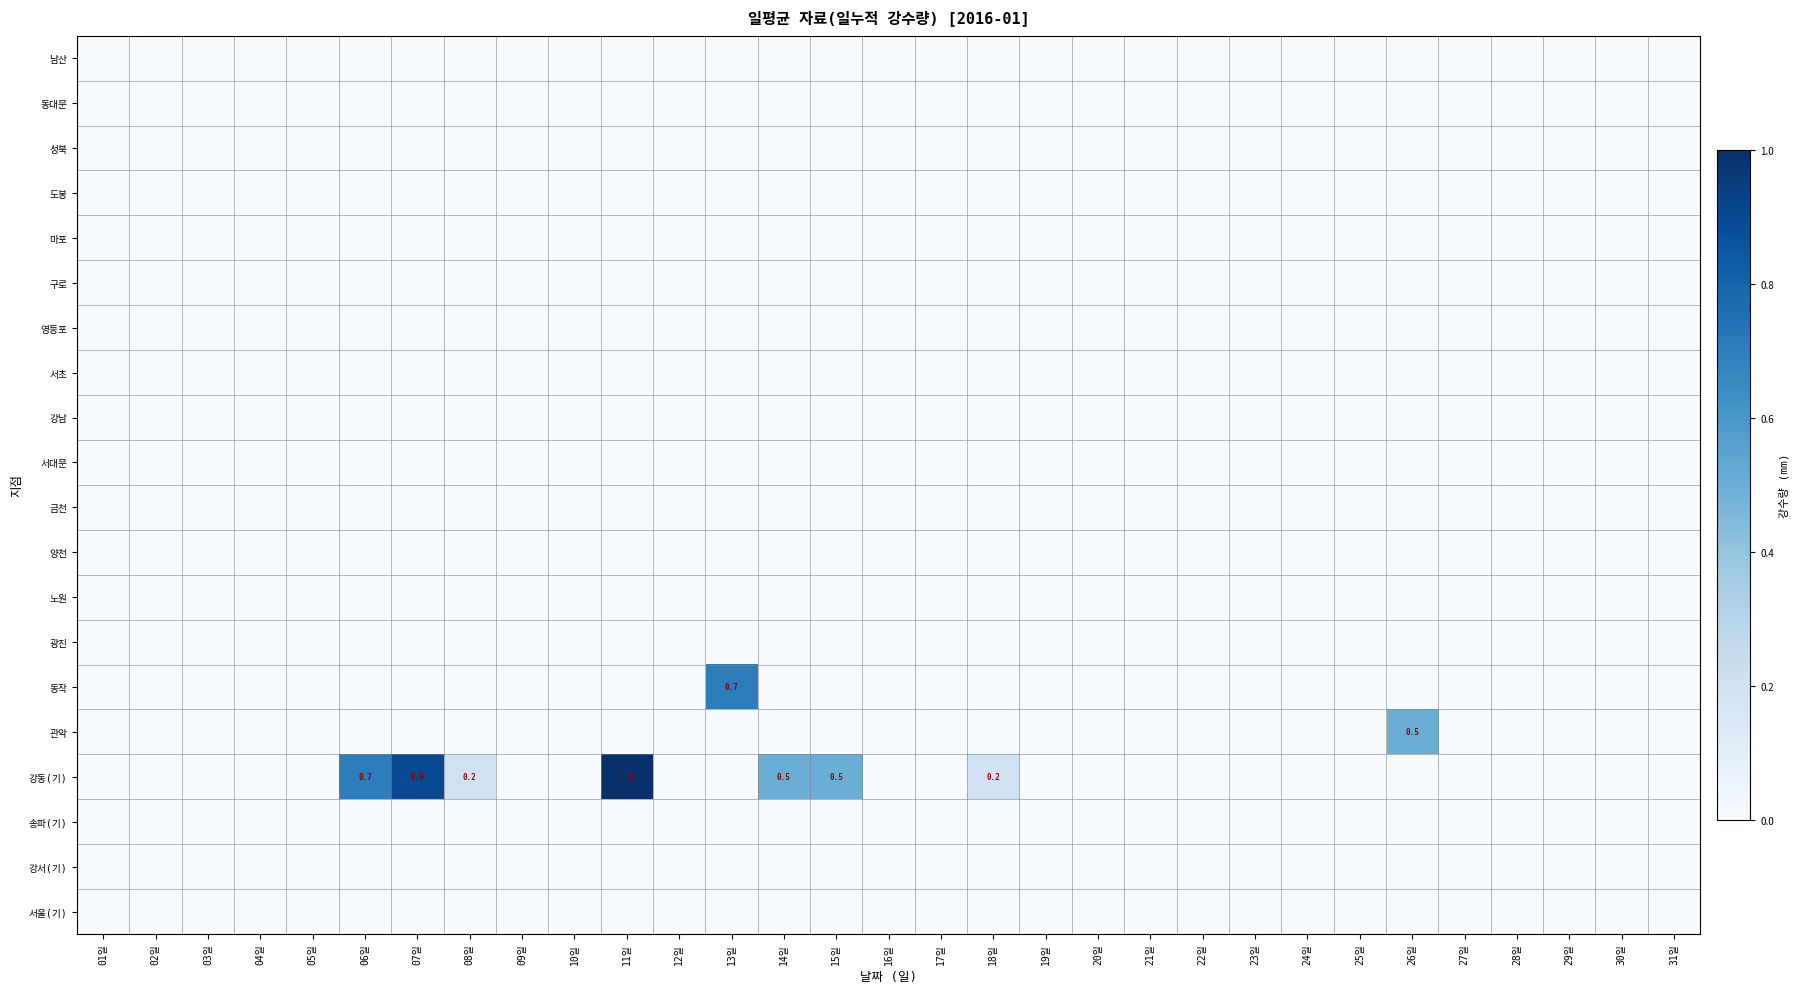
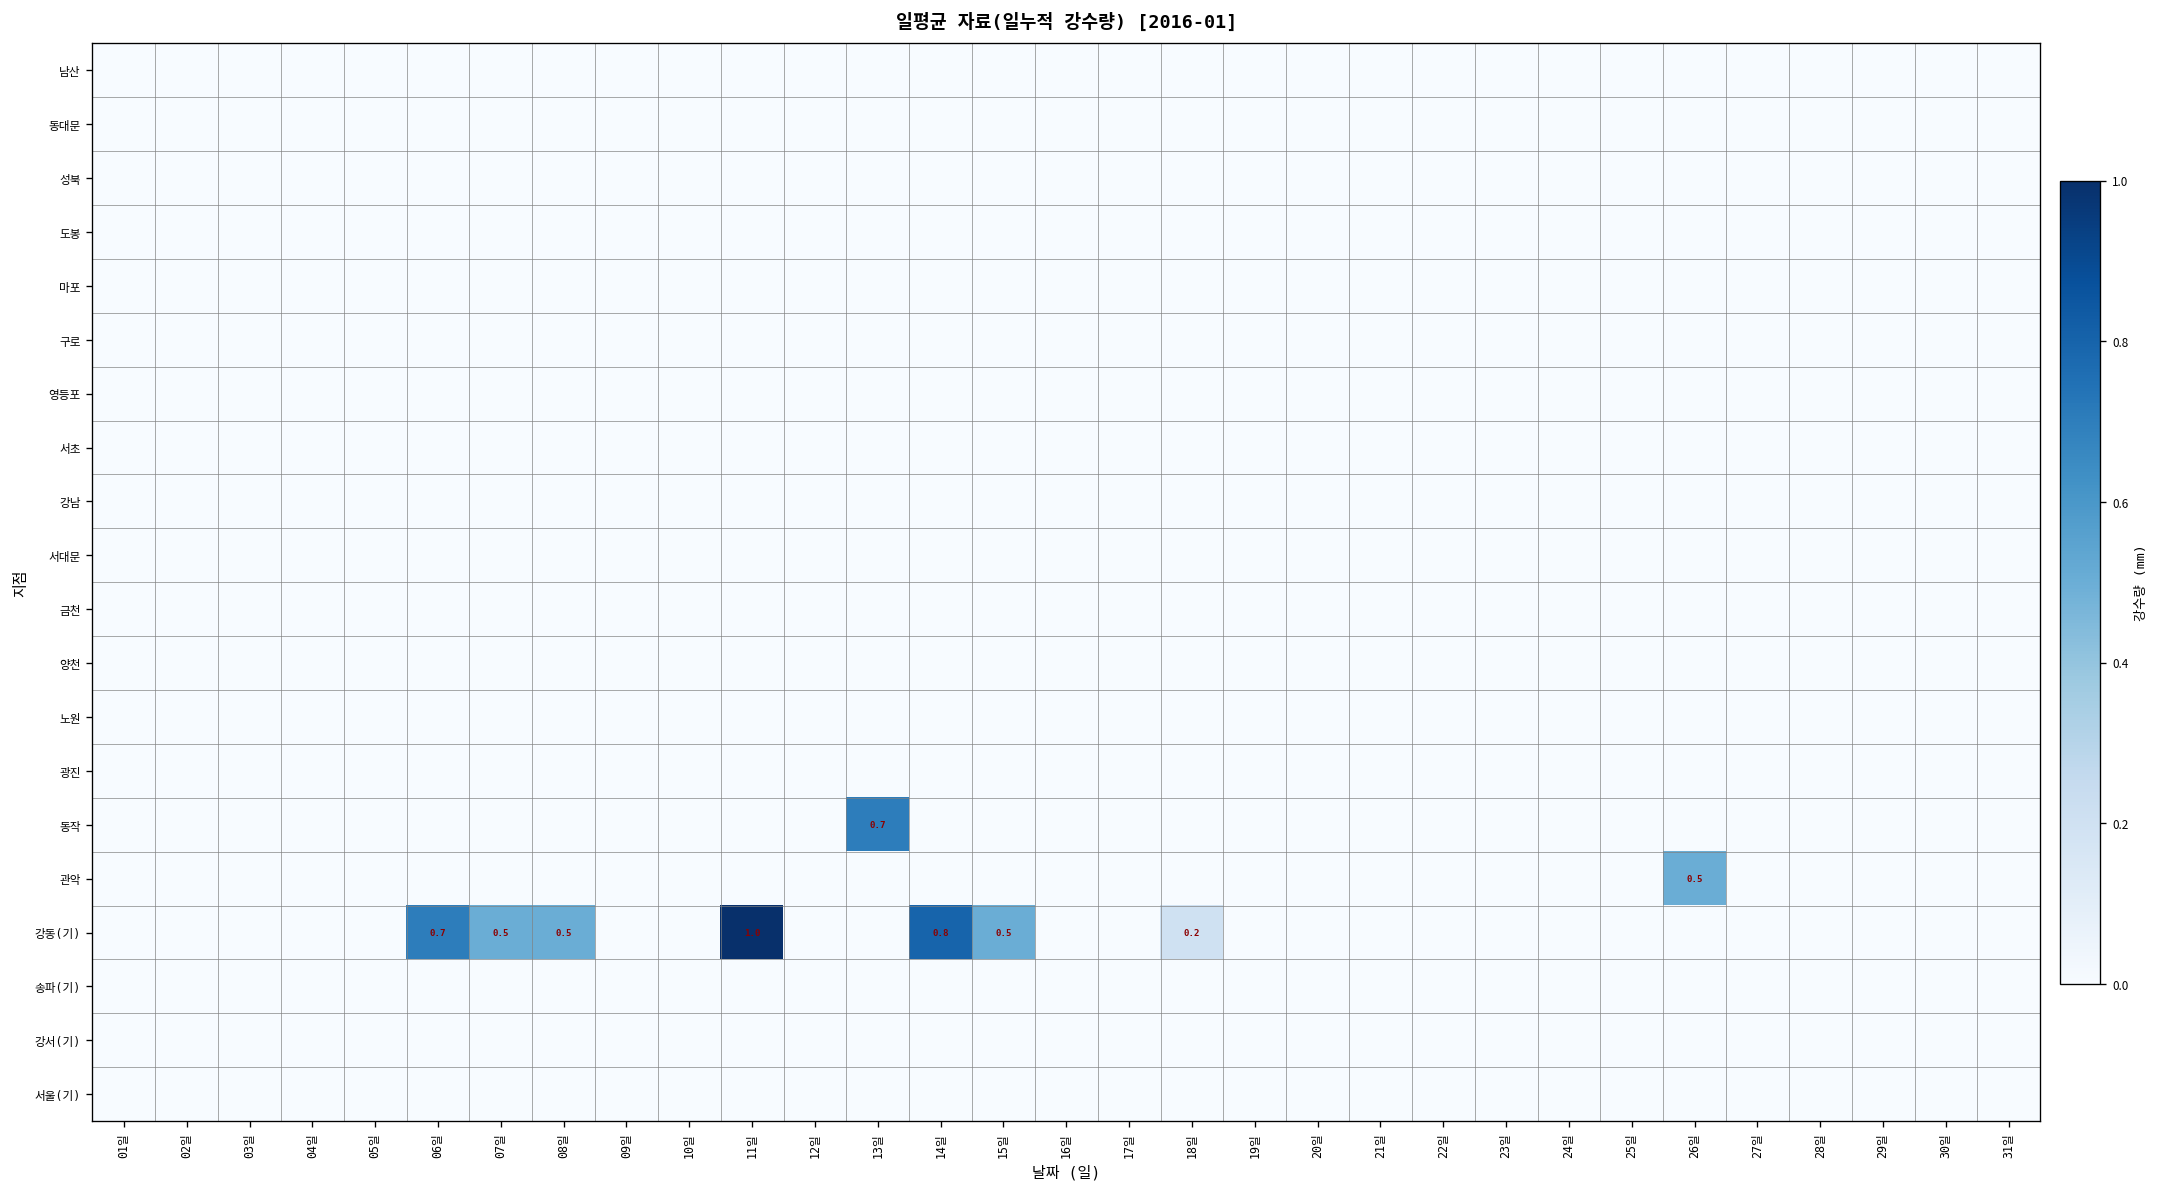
강동(기), 07일: 0.9 -> 0.5
강동(기), 08일: 0.2 -> 0.5
강동(기), 14일: 0.5 -> 0.8
